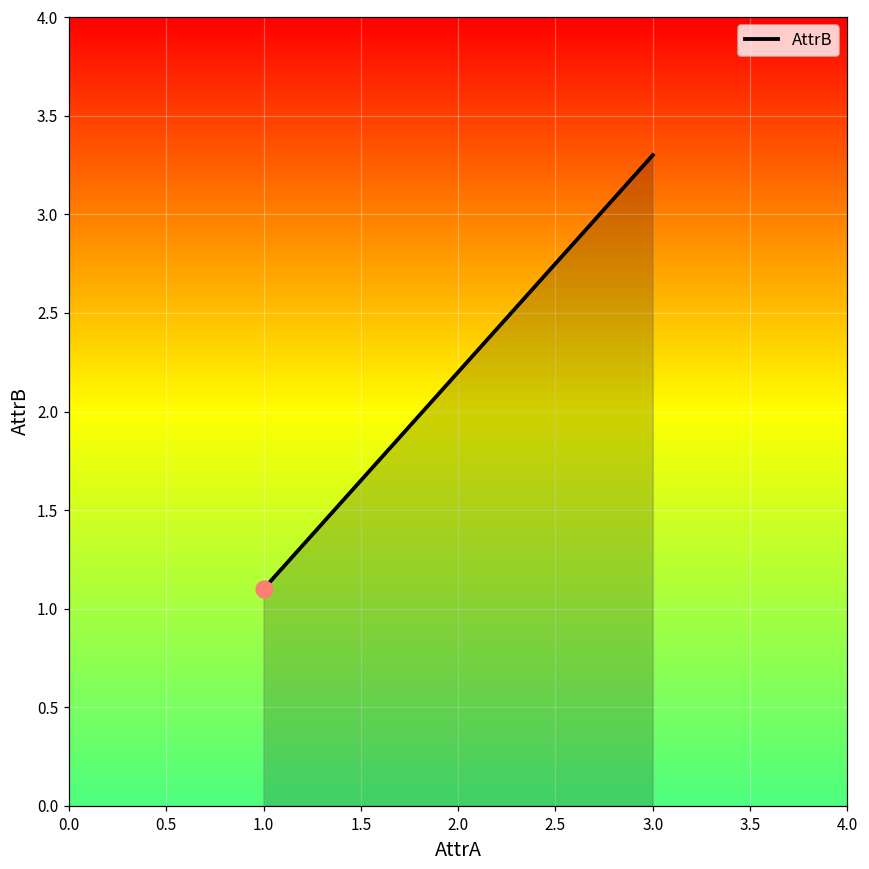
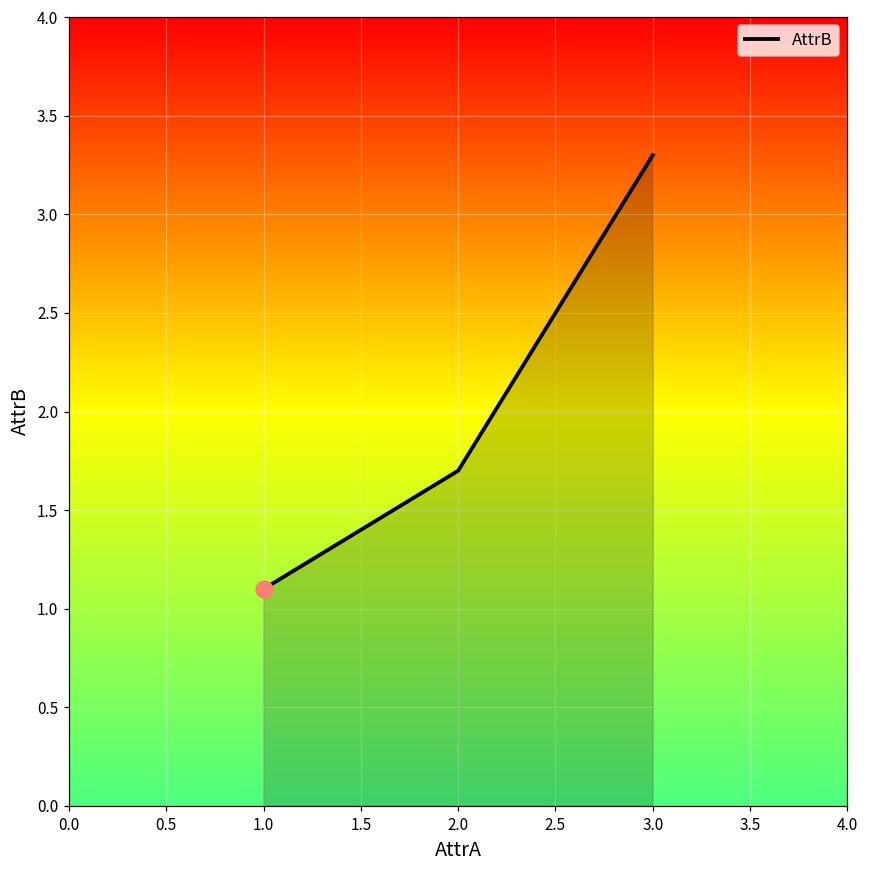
AttrB, 2.0: 2.2 -> 1.7
